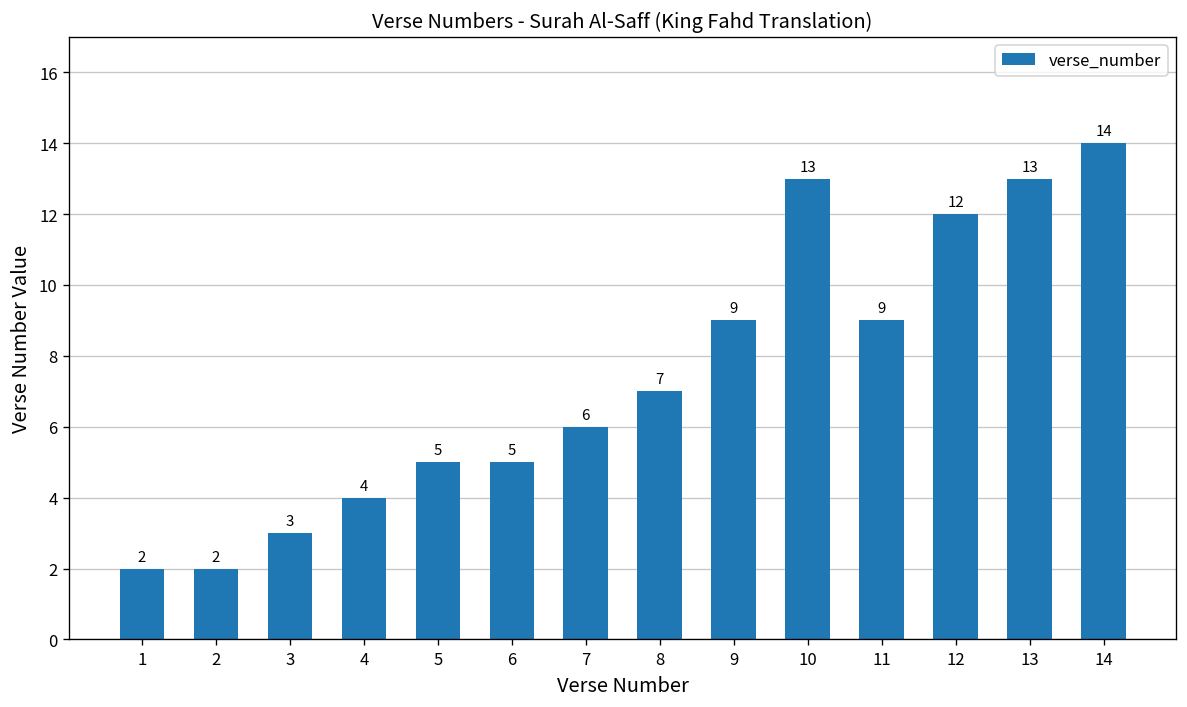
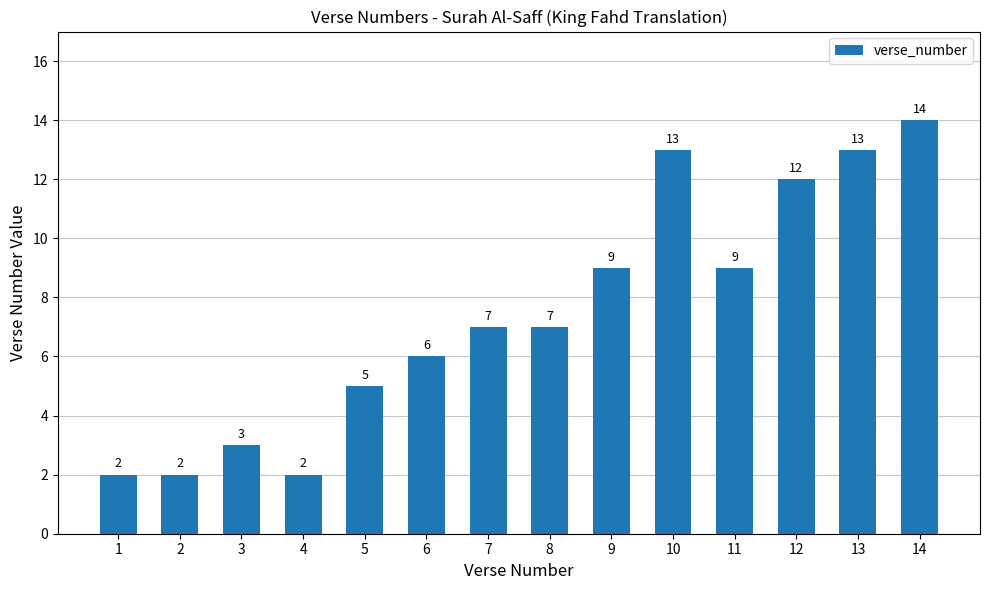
4: 4 -> 2
6: 5 -> 6
7: 6 -> 7
